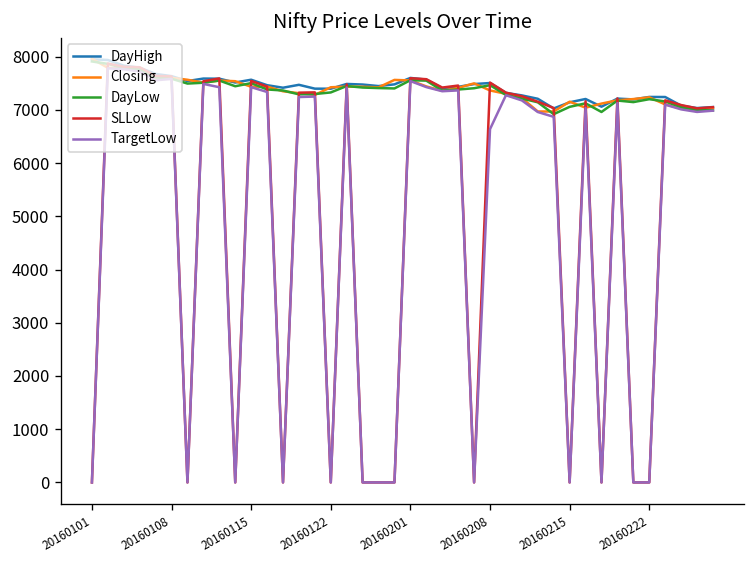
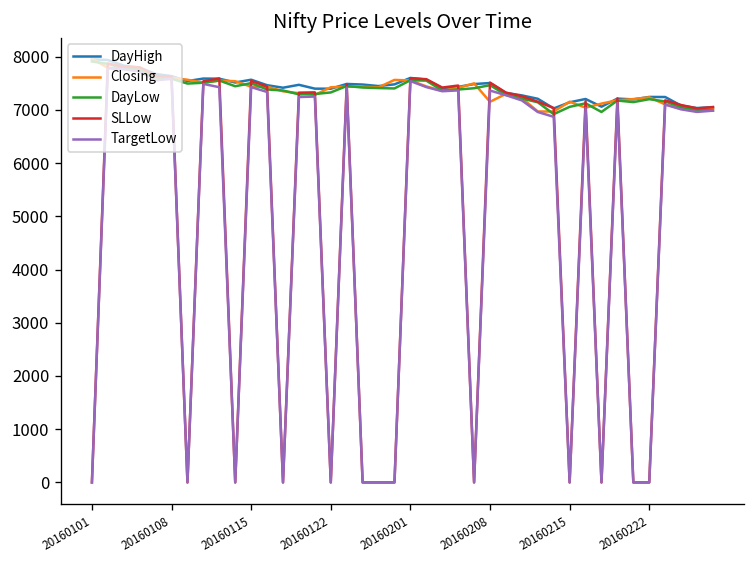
Closing, 20160208: 7400 -> 7200
TargetLow, 20160208: 6600 -> 7400
